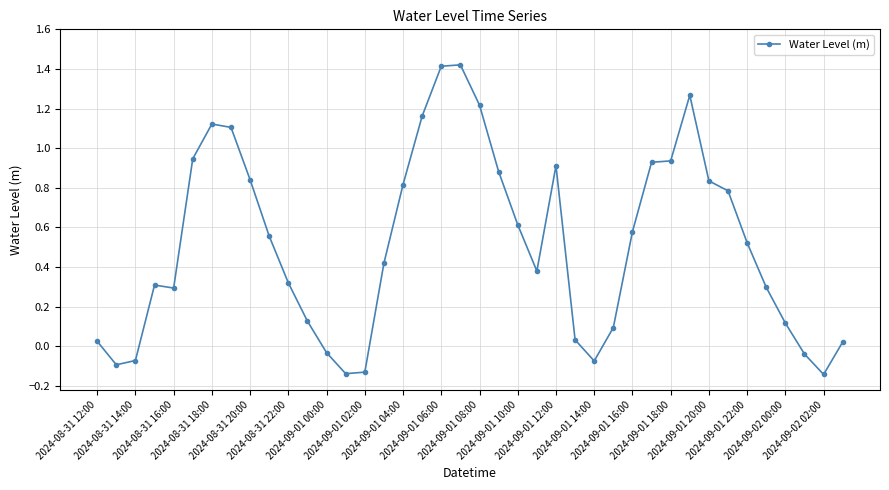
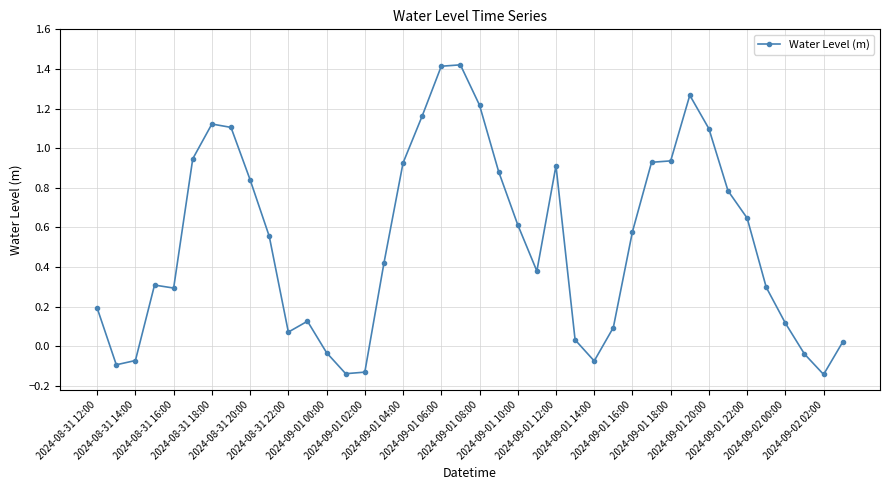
2024-08-31 12:00: 0.02 -> 0.19
2024-08-31 22:00: 0.32 -> 0.07
2024-09-01 04:00: 0.82 -> 0.93
2024-09-01 20:00: 0.83 -> 1.10
2024-09-01 22:00: 0.52 -> 0.65
